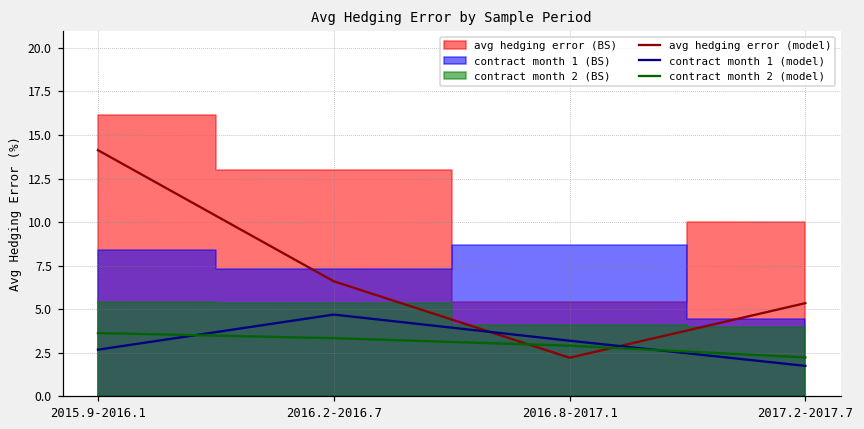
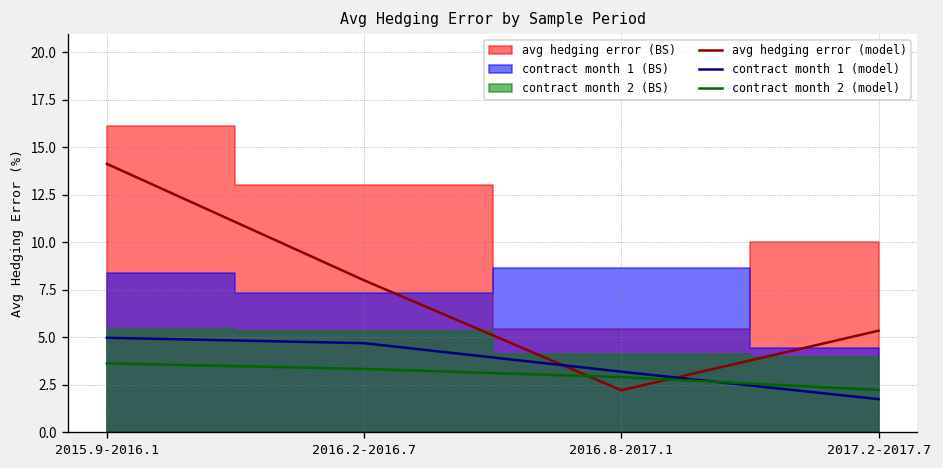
contract month 1 (model), 2015.9-2016.1: 2.7 -> 5.0
avg hedging error (model), 2016.2-2016.7: 6.6 -> 8.0
